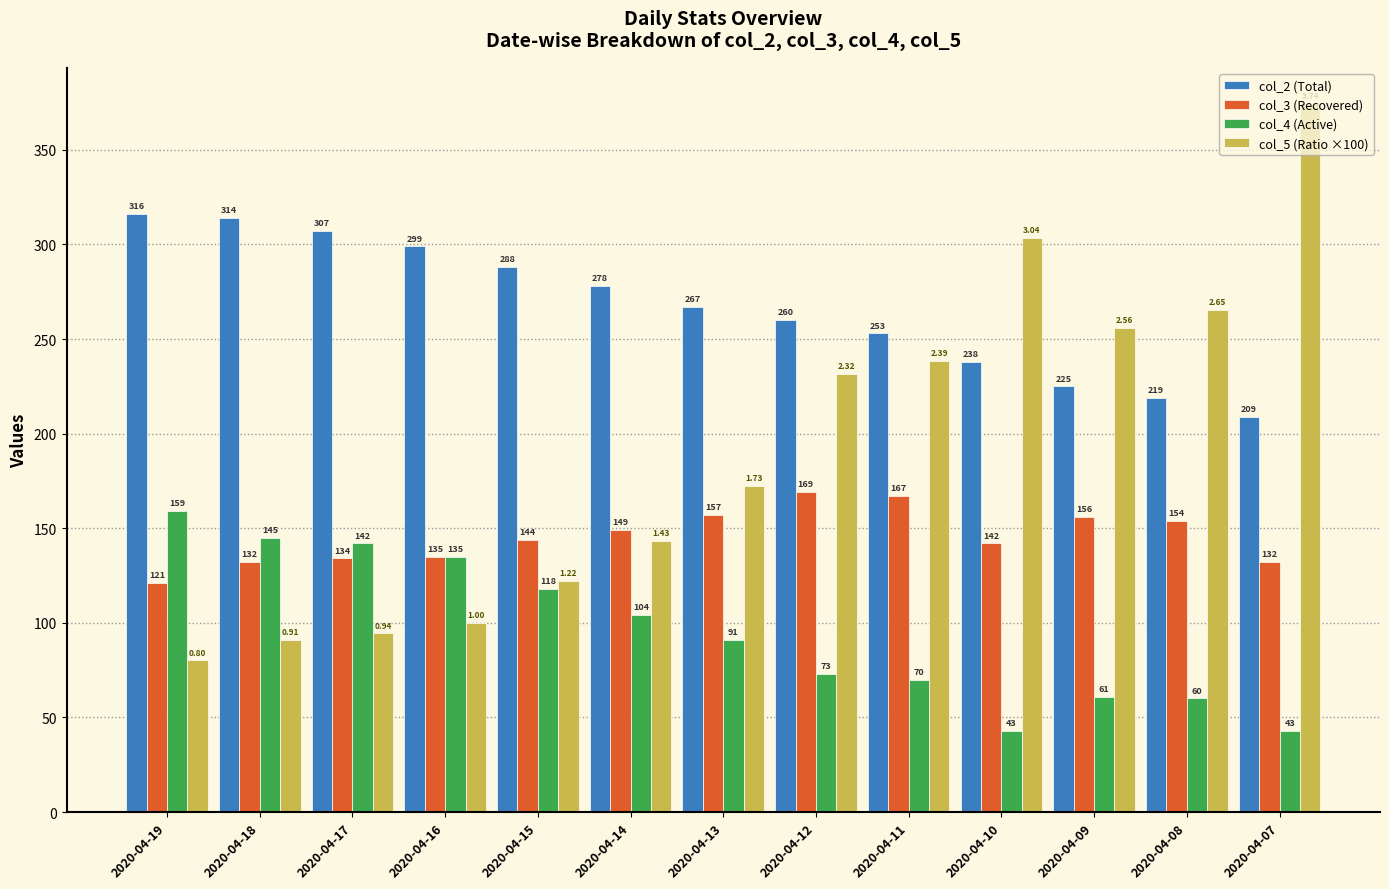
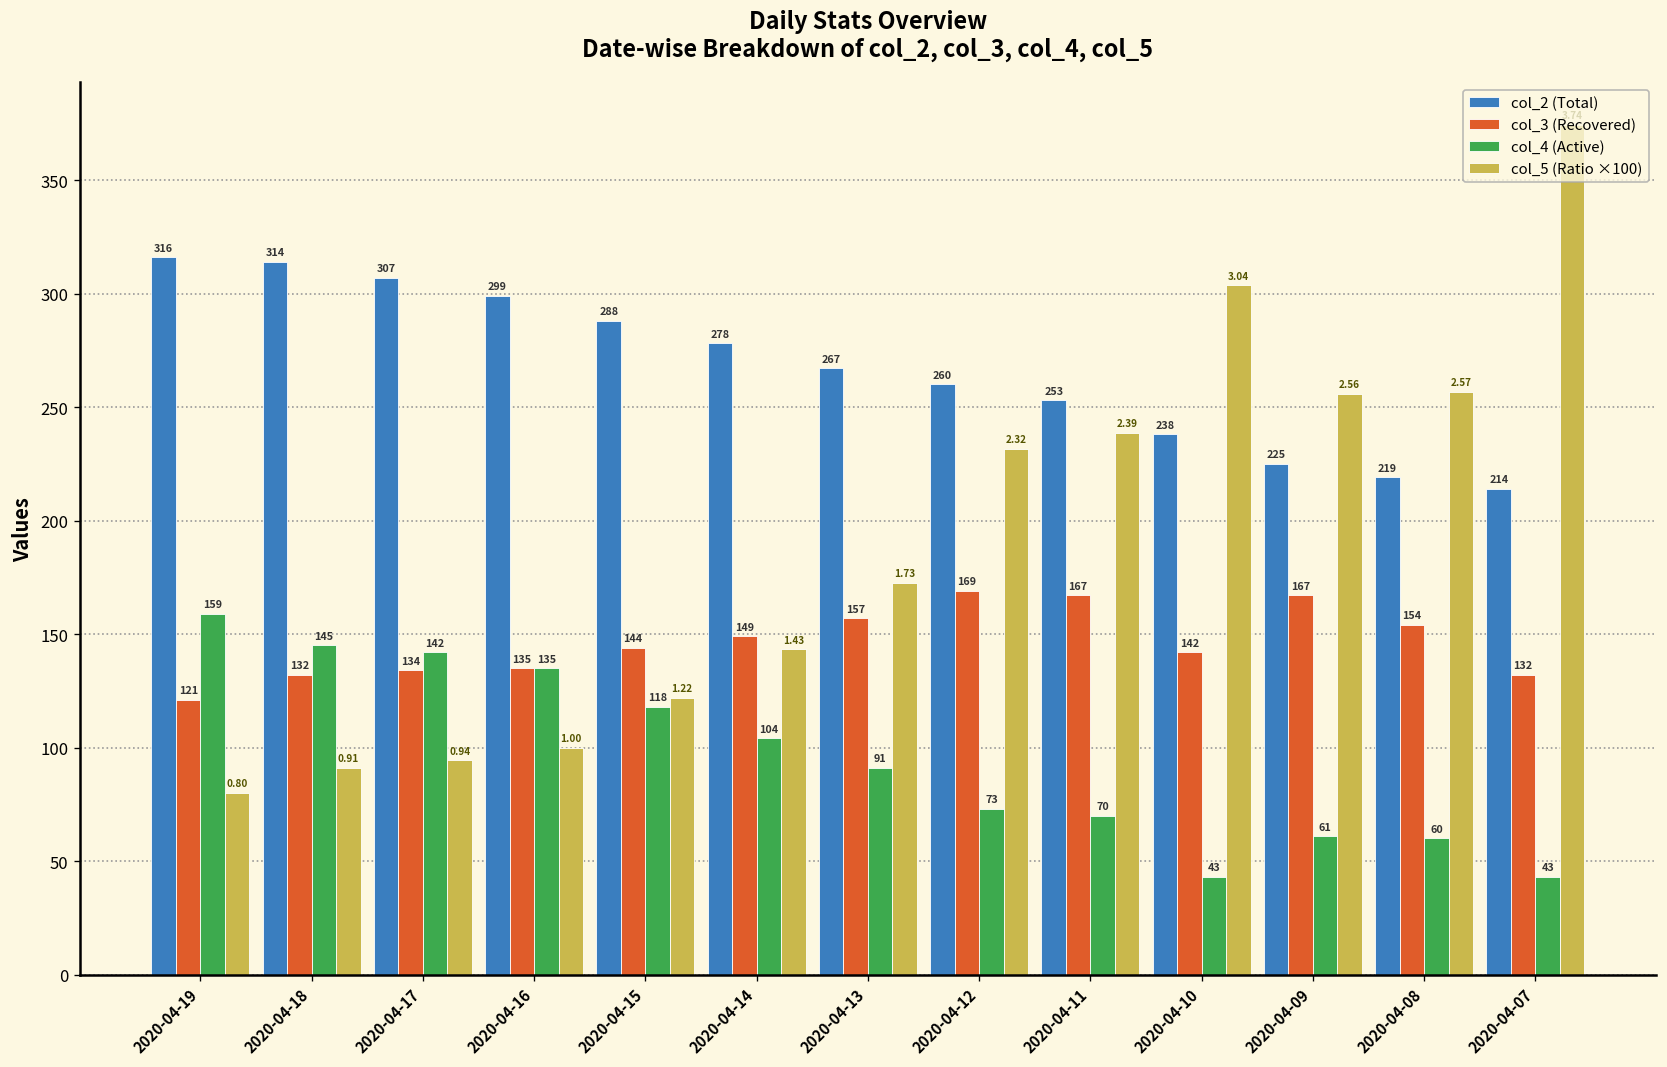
col_3 (Recovered), 2020-04-09: 156 -> 167
col_5 (Ratio ×100), 2020-04-08: 2.65 -> 2.57
col_2 (Total), 2020-04-07: 209 -> 214
